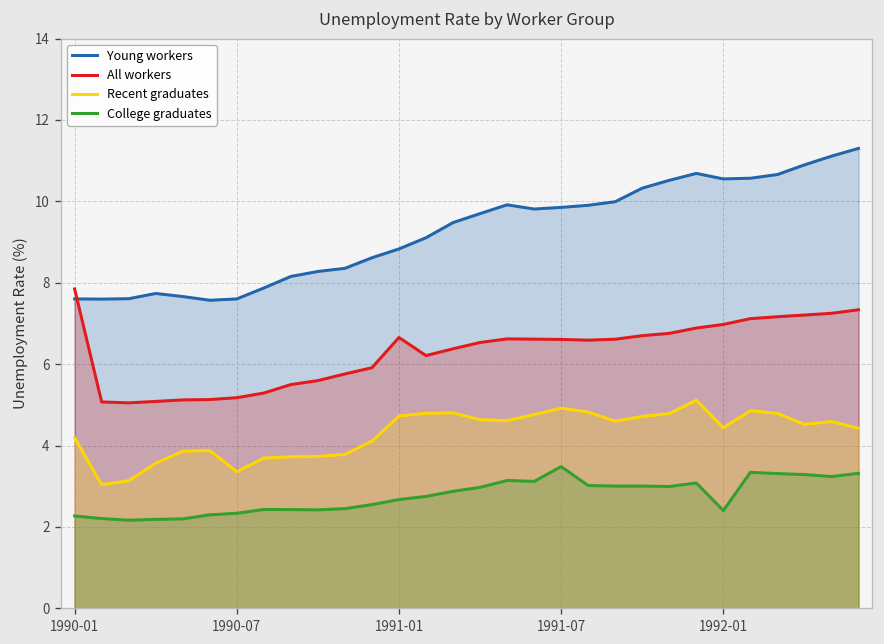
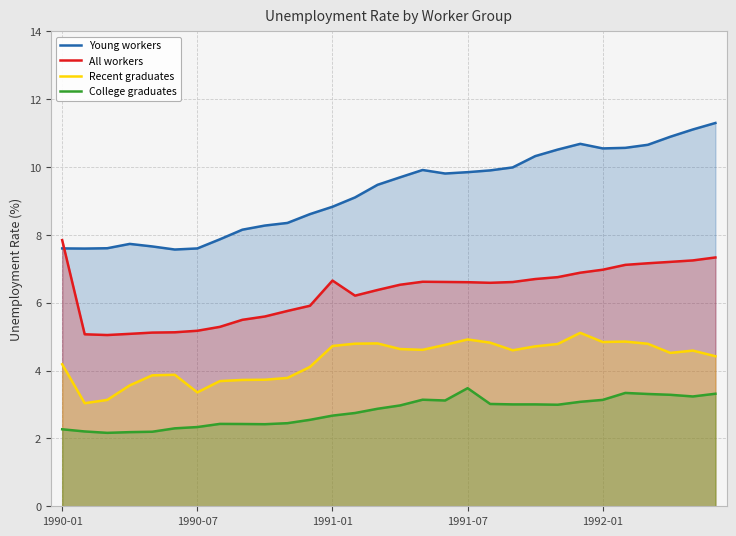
Recent graduates, 1992-01: 4.4 -> 4.8
College graduates, 1992-01: 2.4 -> 3.1
